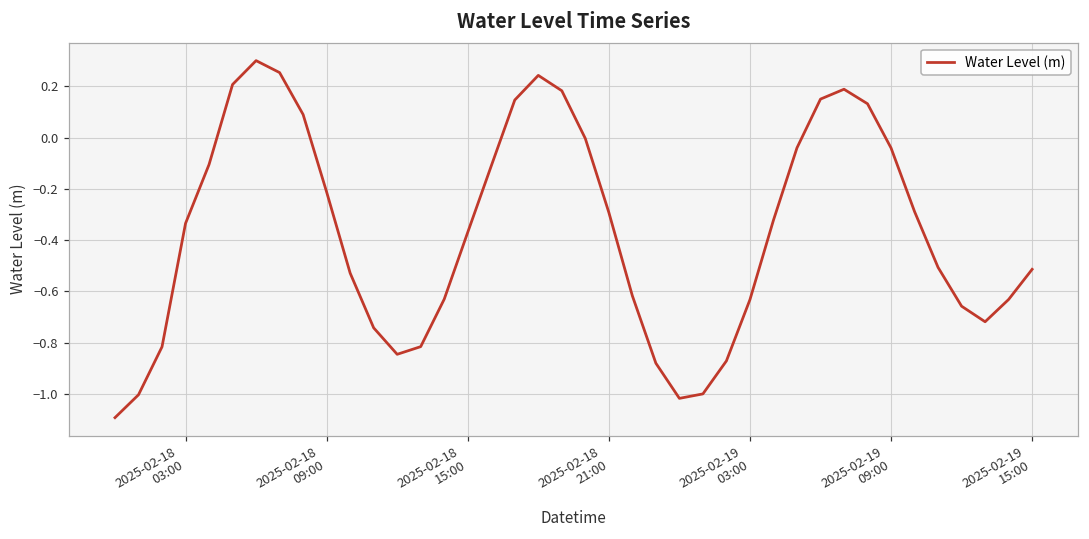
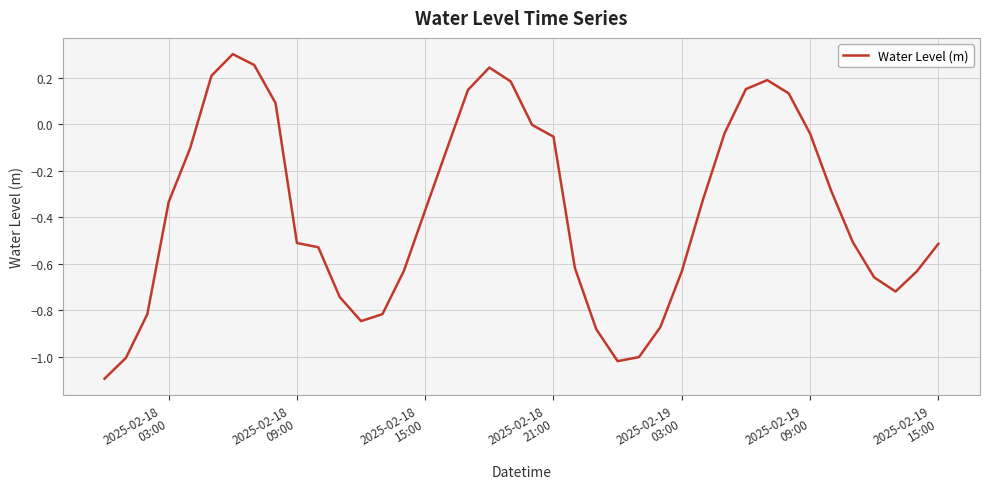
2025-02-18 09:00: -0.21 -> -0.51
2025-02-18 21:00: -0.29 -> -0.05
